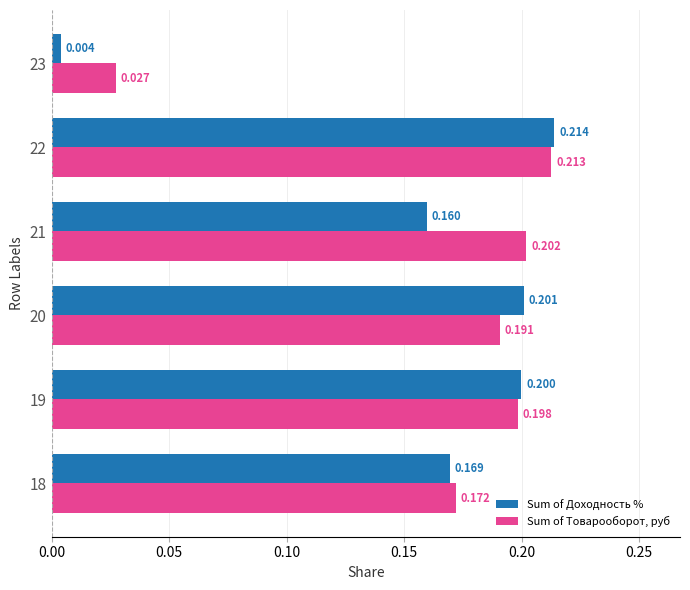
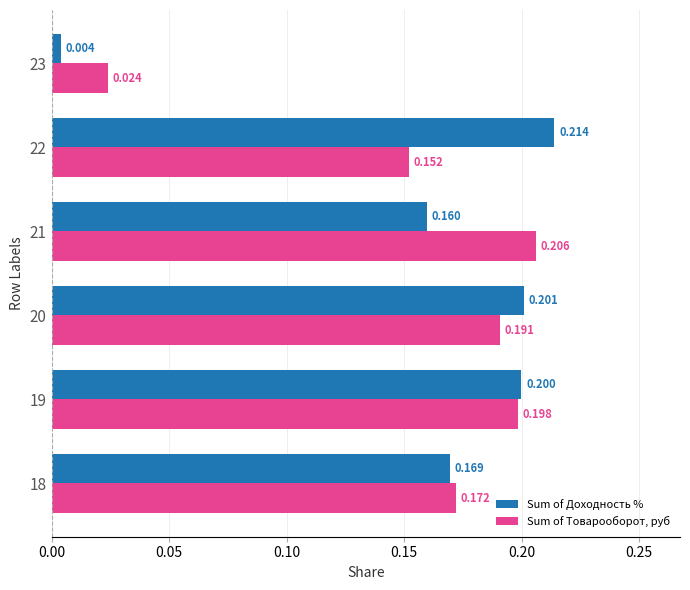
Sum of Товарооборот, руб, 23: 0.027 -> 0.024
Sum of Товарооборот, руб, 22: 0.213 -> 0.152
Sum of Товарооборот, руб, 21: 0.202 -> 0.206
